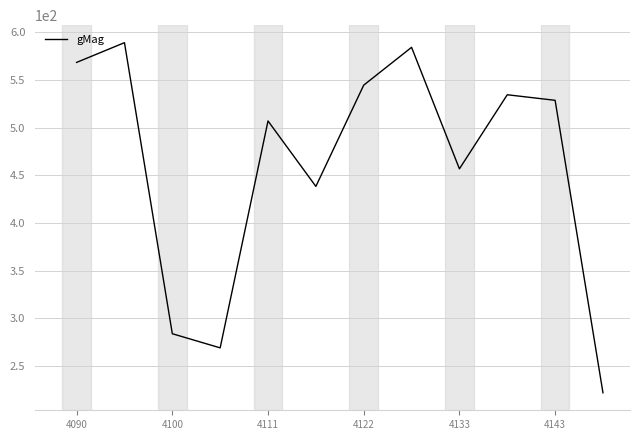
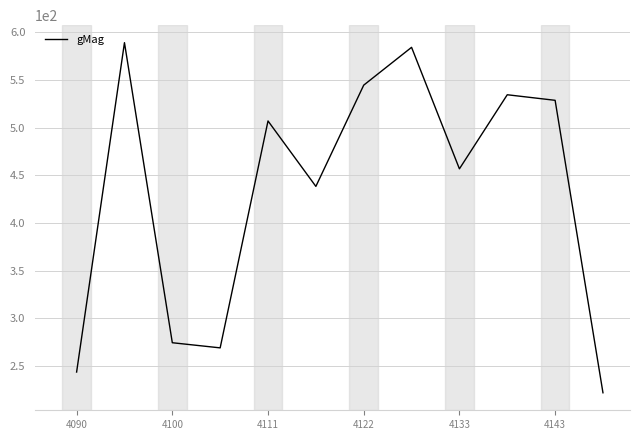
4090: 570 -> 240
4100: 280 -> 270
